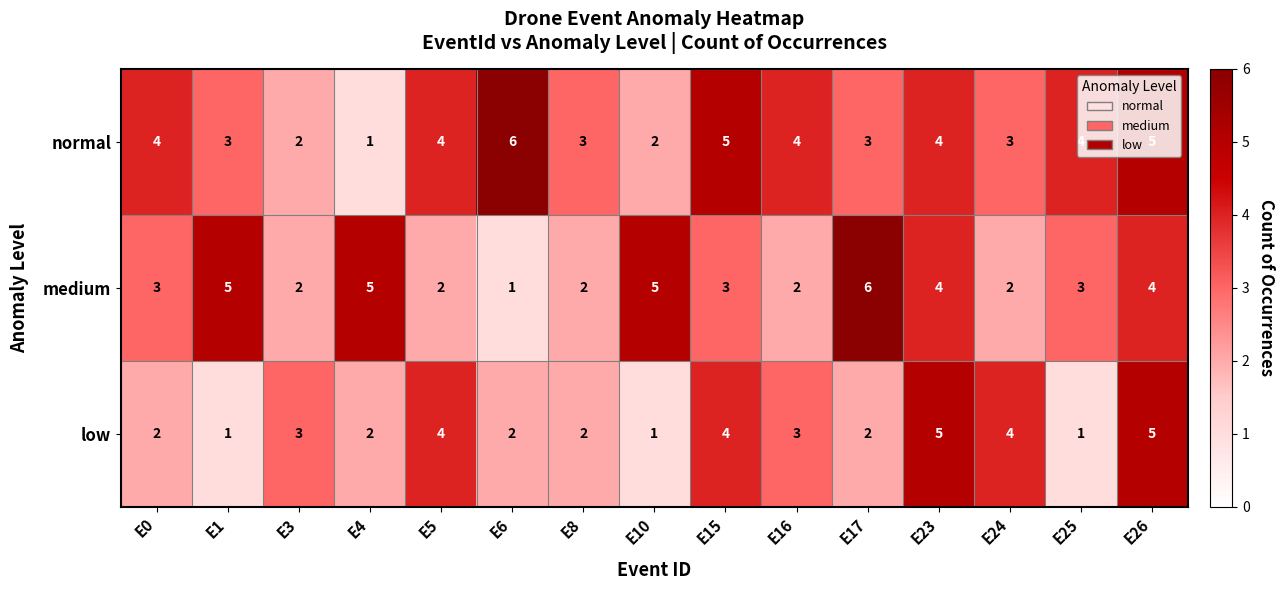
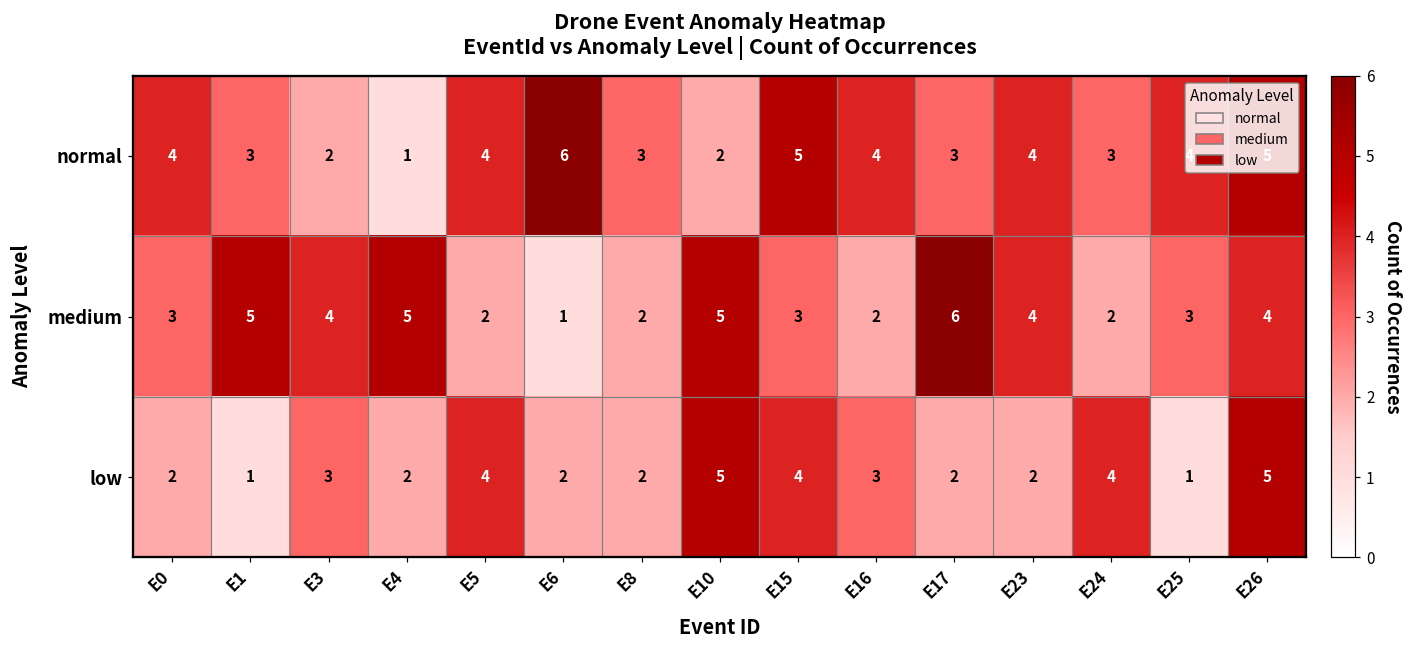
medium, E3: 2 -> 4
low, E10: 1 -> 5
low, E23: 5 -> 2
